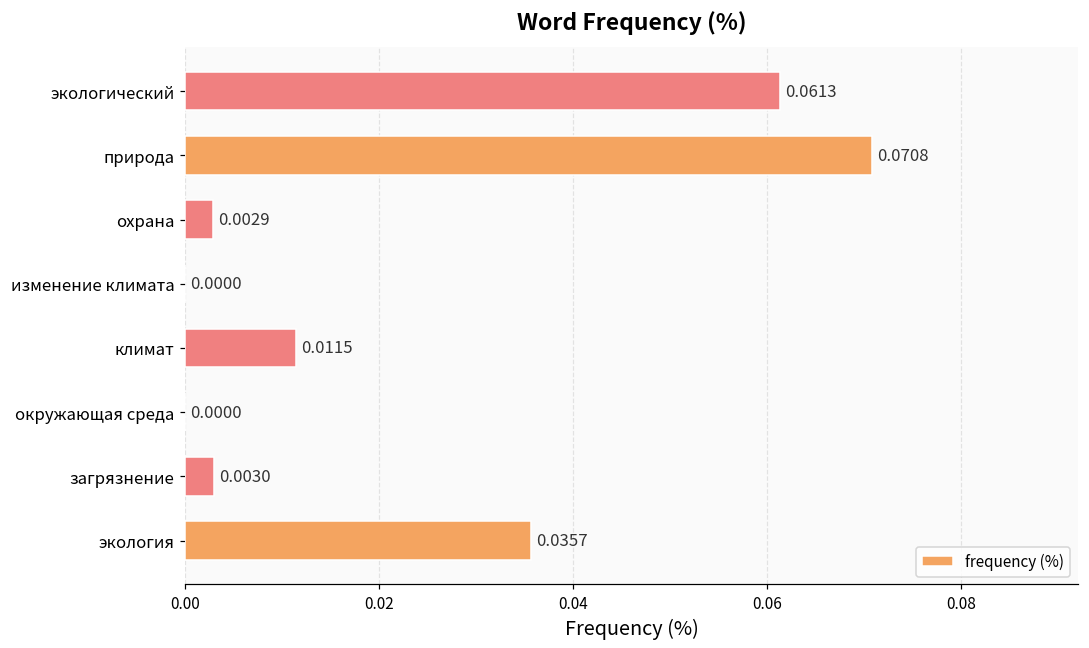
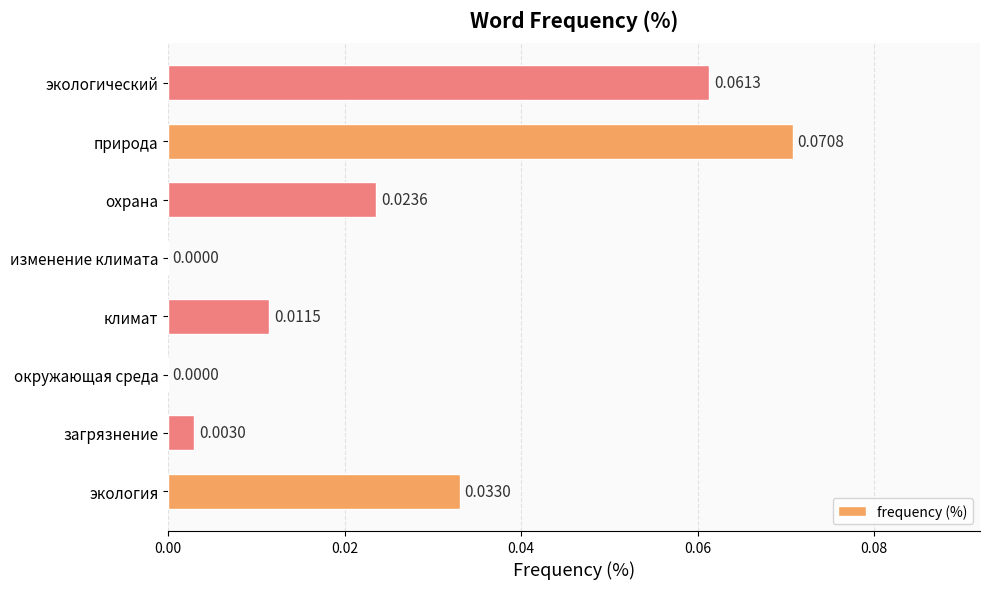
охрана: 0.0029 -> 0.0236
экология: 0.0357 -> 0.0330
